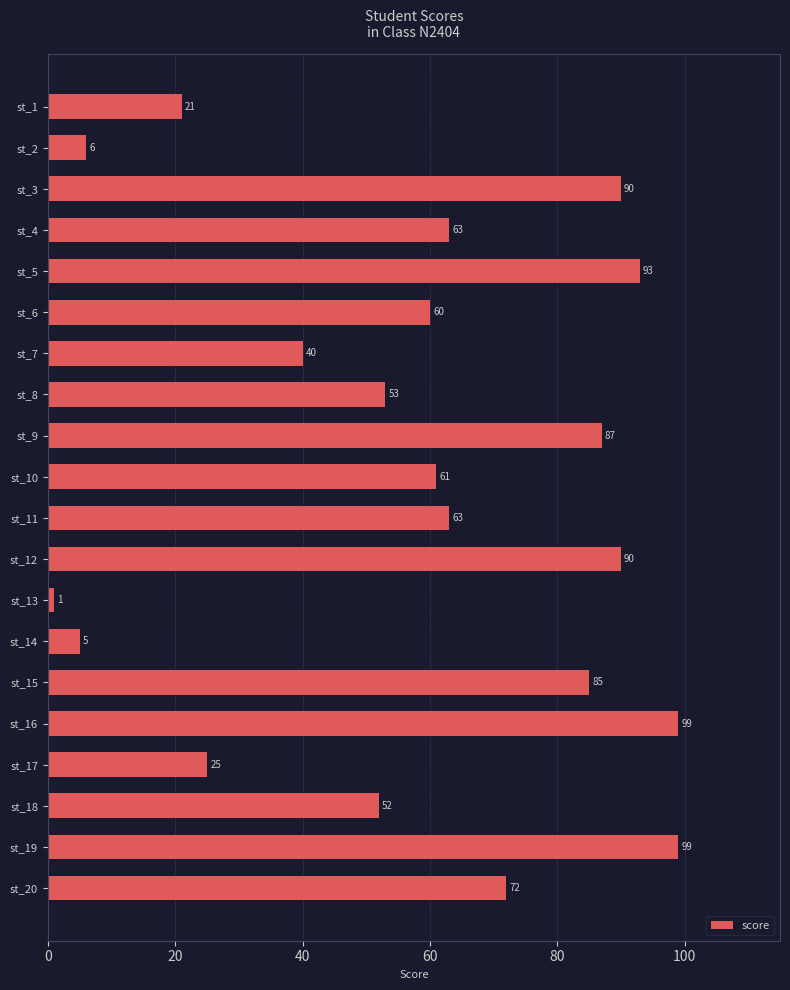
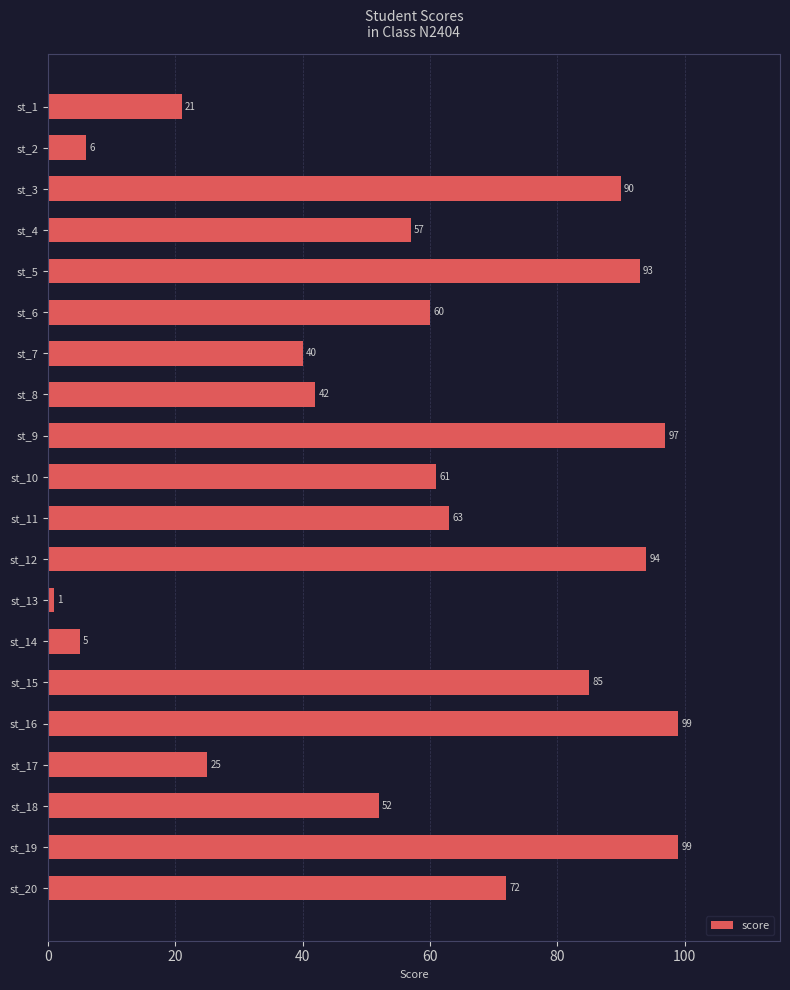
st_4: 63 -> 57
st_8: 53 -> 42
st_9: 87 -> 97
st_12: 90 -> 94
